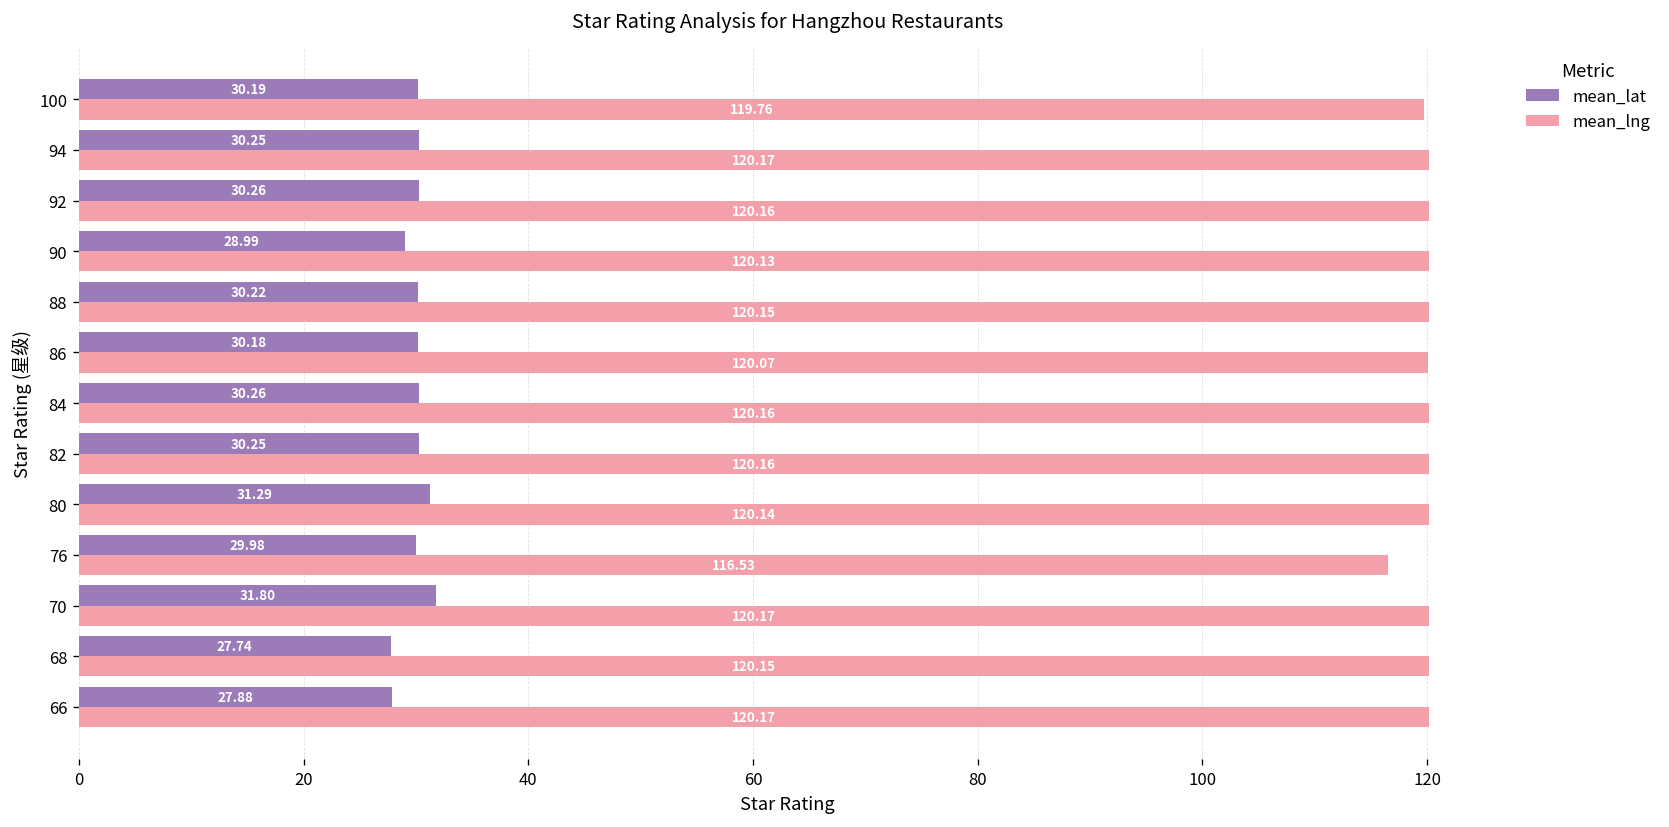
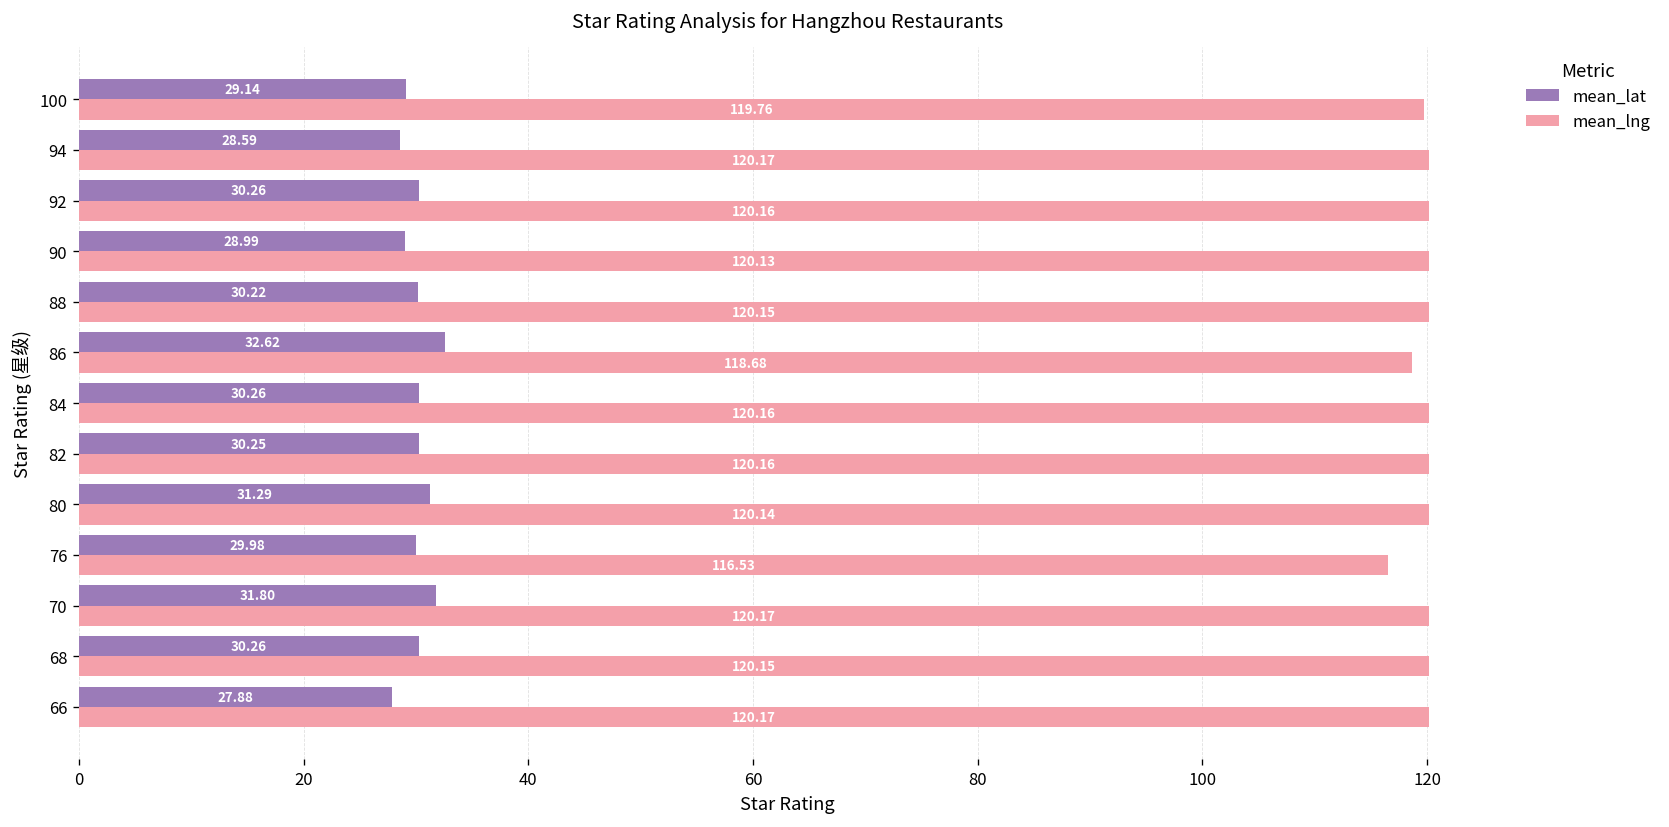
mean_lat, 100: 30.19 -> 29.14
mean_lat, 94: 30.25 -> 28.59
mean_lat, 86: 30.18 -> 32.62
mean_lng, 86: 120.07 -> 118.68
mean_lat, 68: 27.74 -> 30.26
